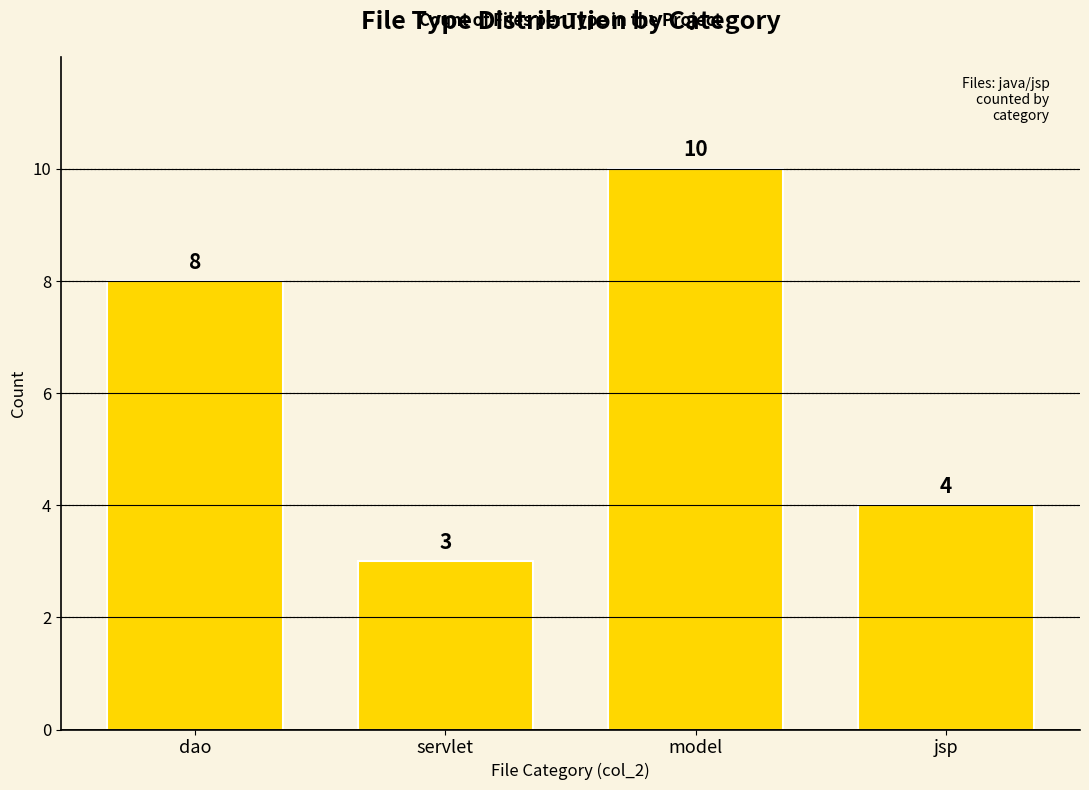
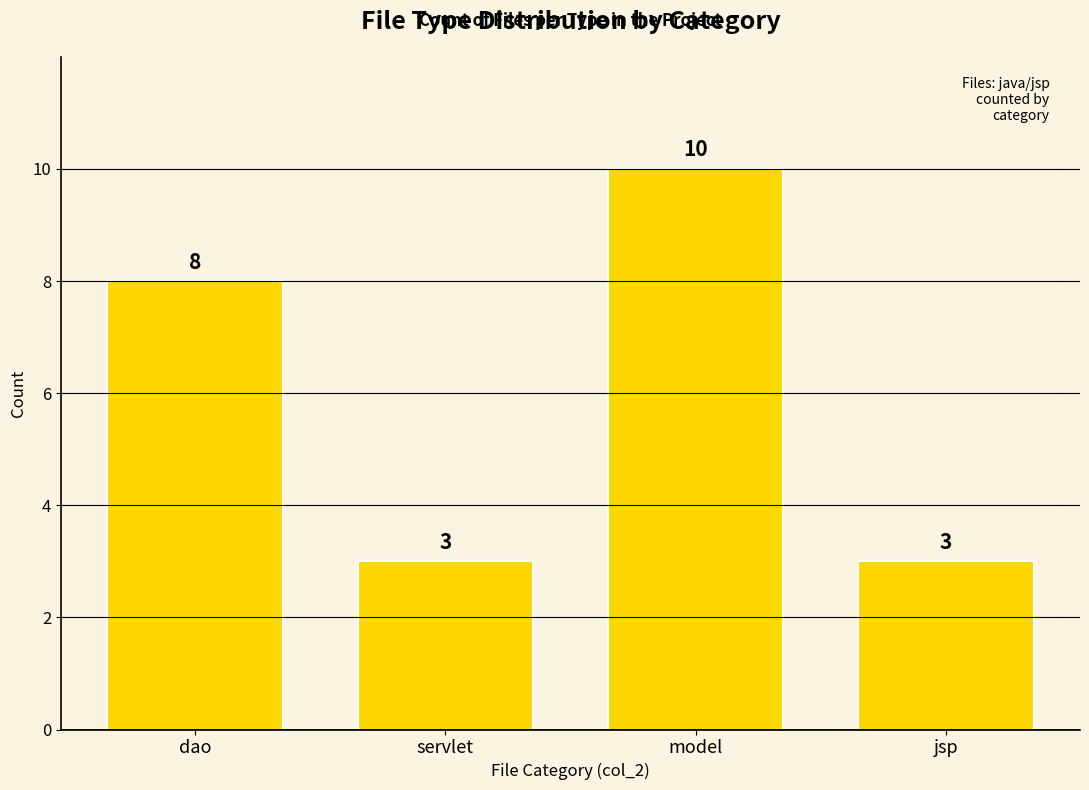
jsp: 4 -> 3
